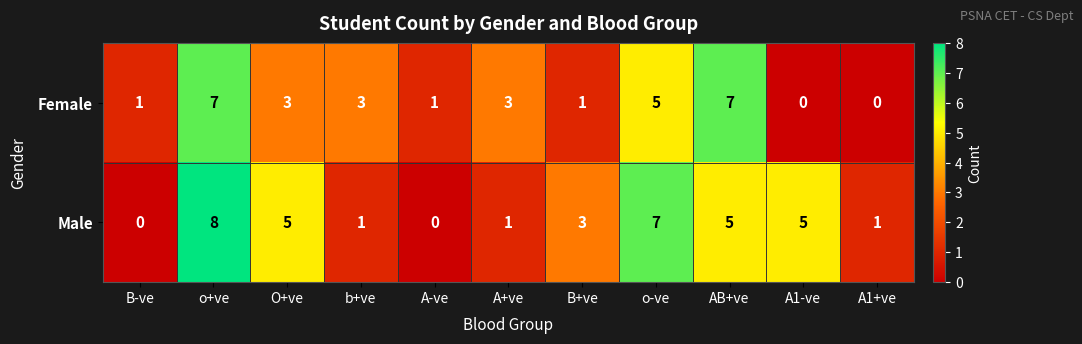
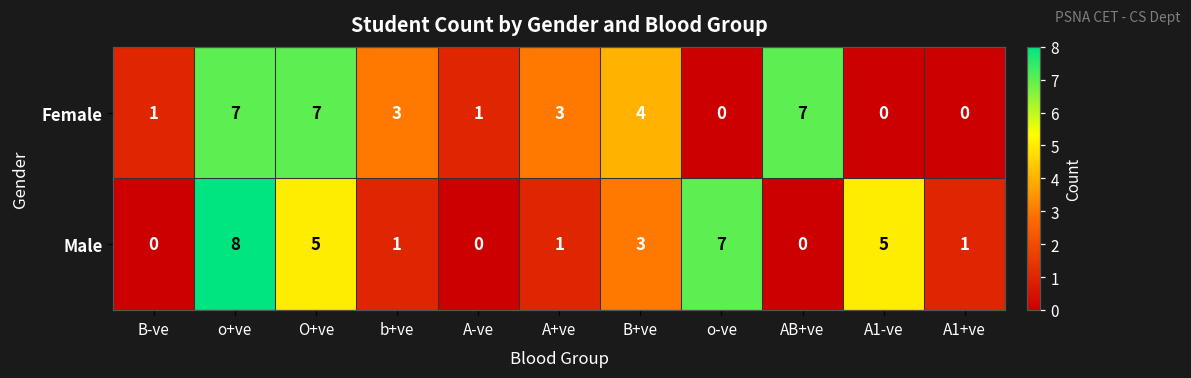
Female, O+ve: 3 -> 7
Female, B+ve: 1 -> 4
Female, o-ve: 5 -> 0
Male, AB+ve: 5 -> 0
